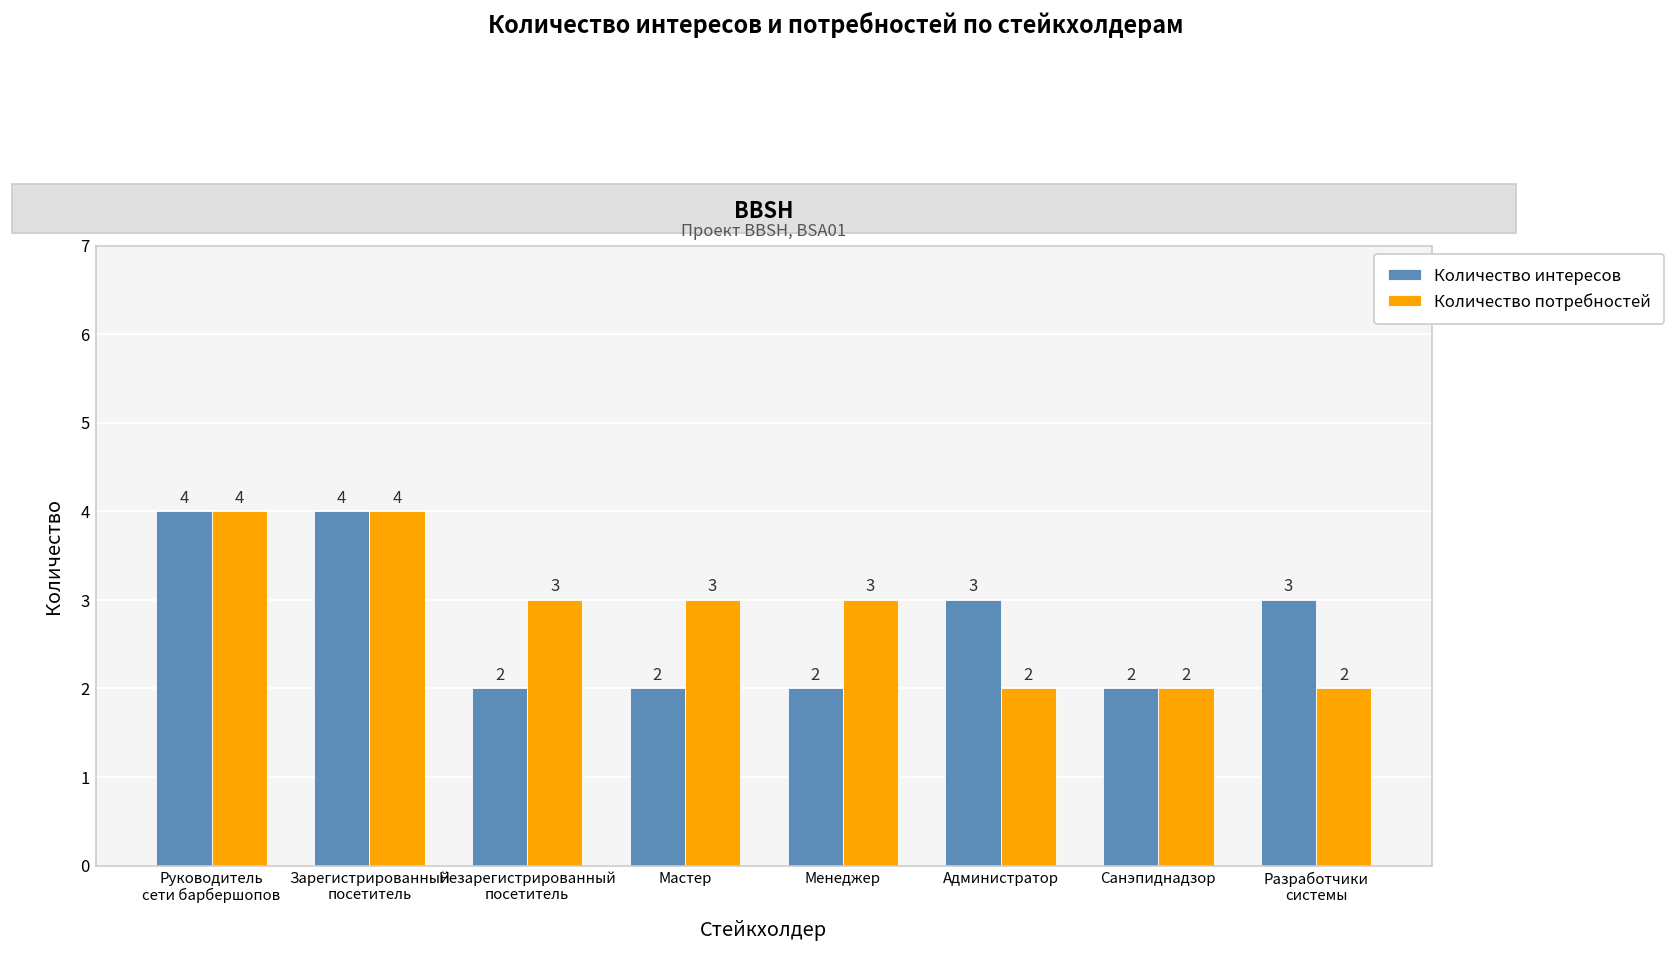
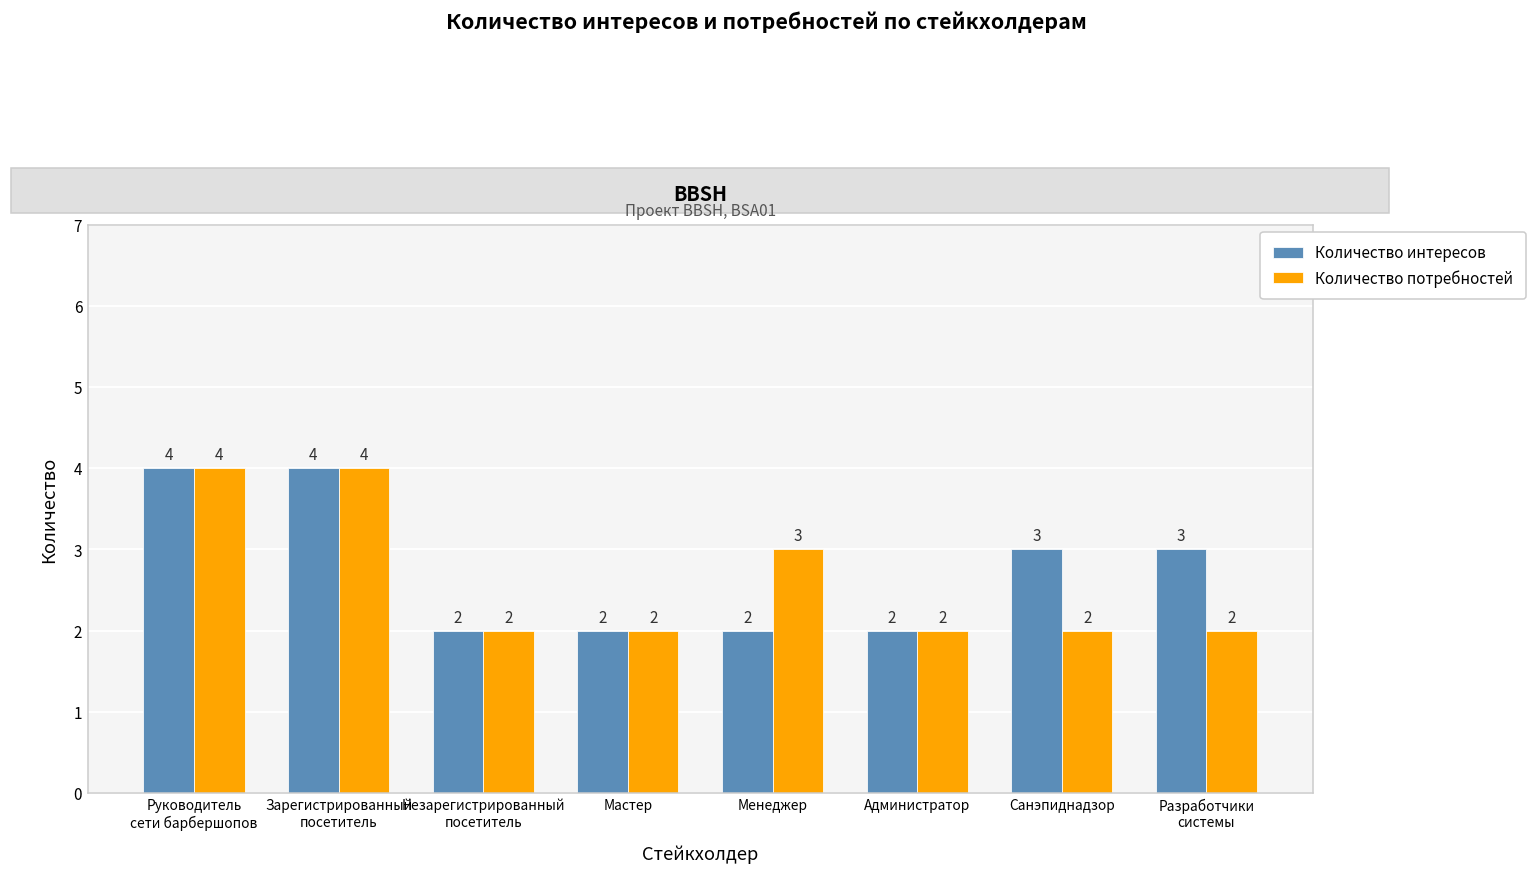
Количество потребностей, Незарегистрированный посетитель: 3 -> 2
Количество потребностей, Мастер: 3 -> 2
Количество интересов, Администратор: 3 -> 2
Количество интересов, Санэпиднадзор: 2 -> 3
